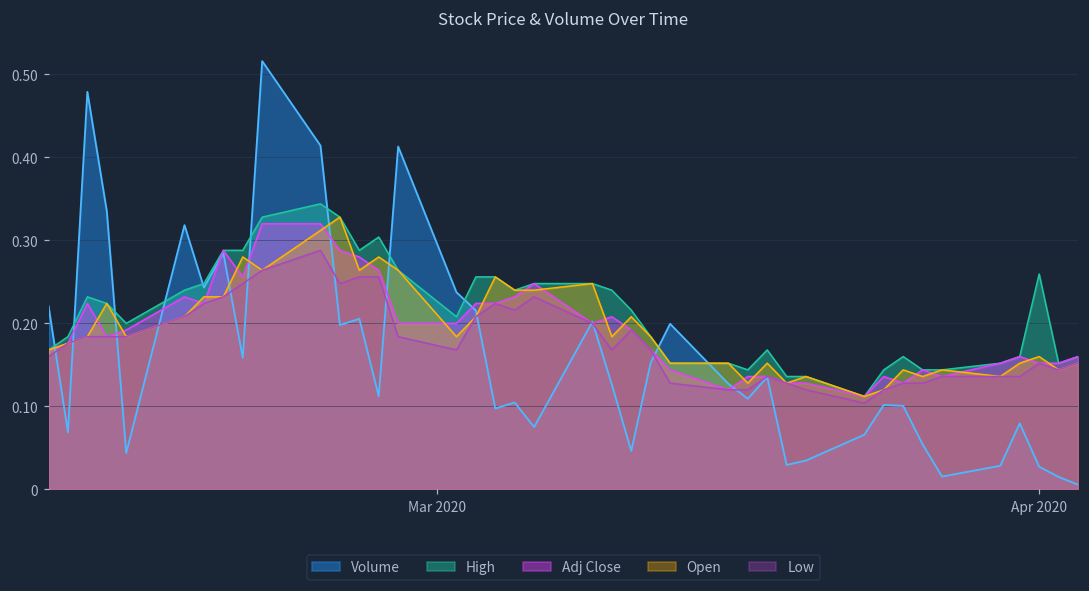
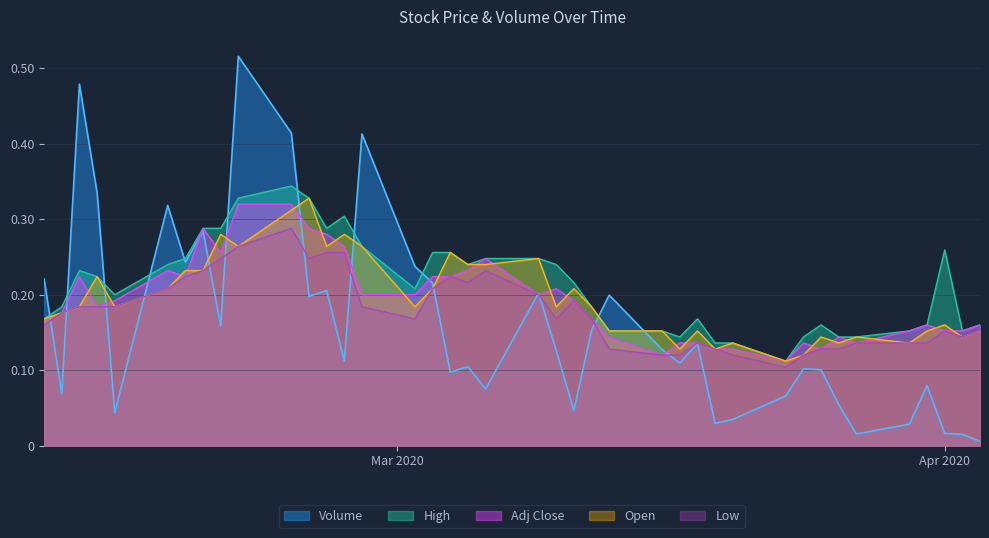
Volume, Apr 2020: 0.03 -> 0.02
